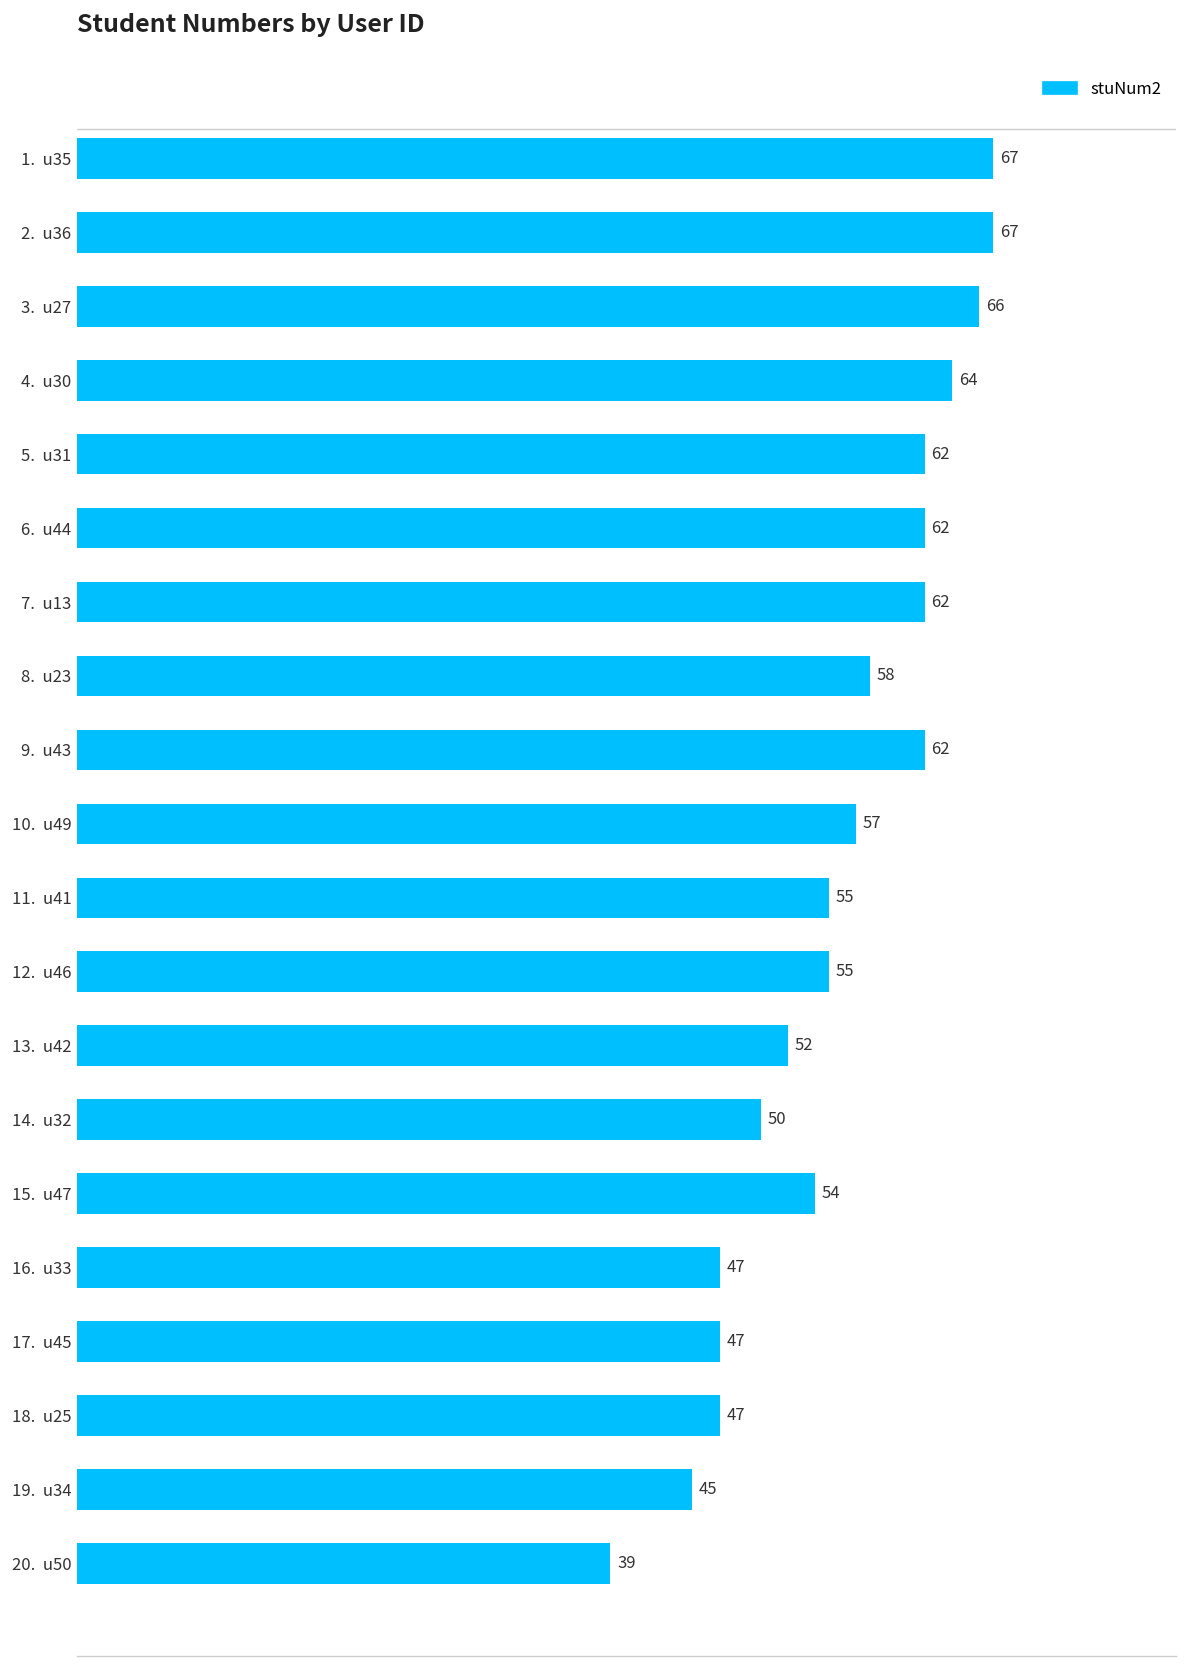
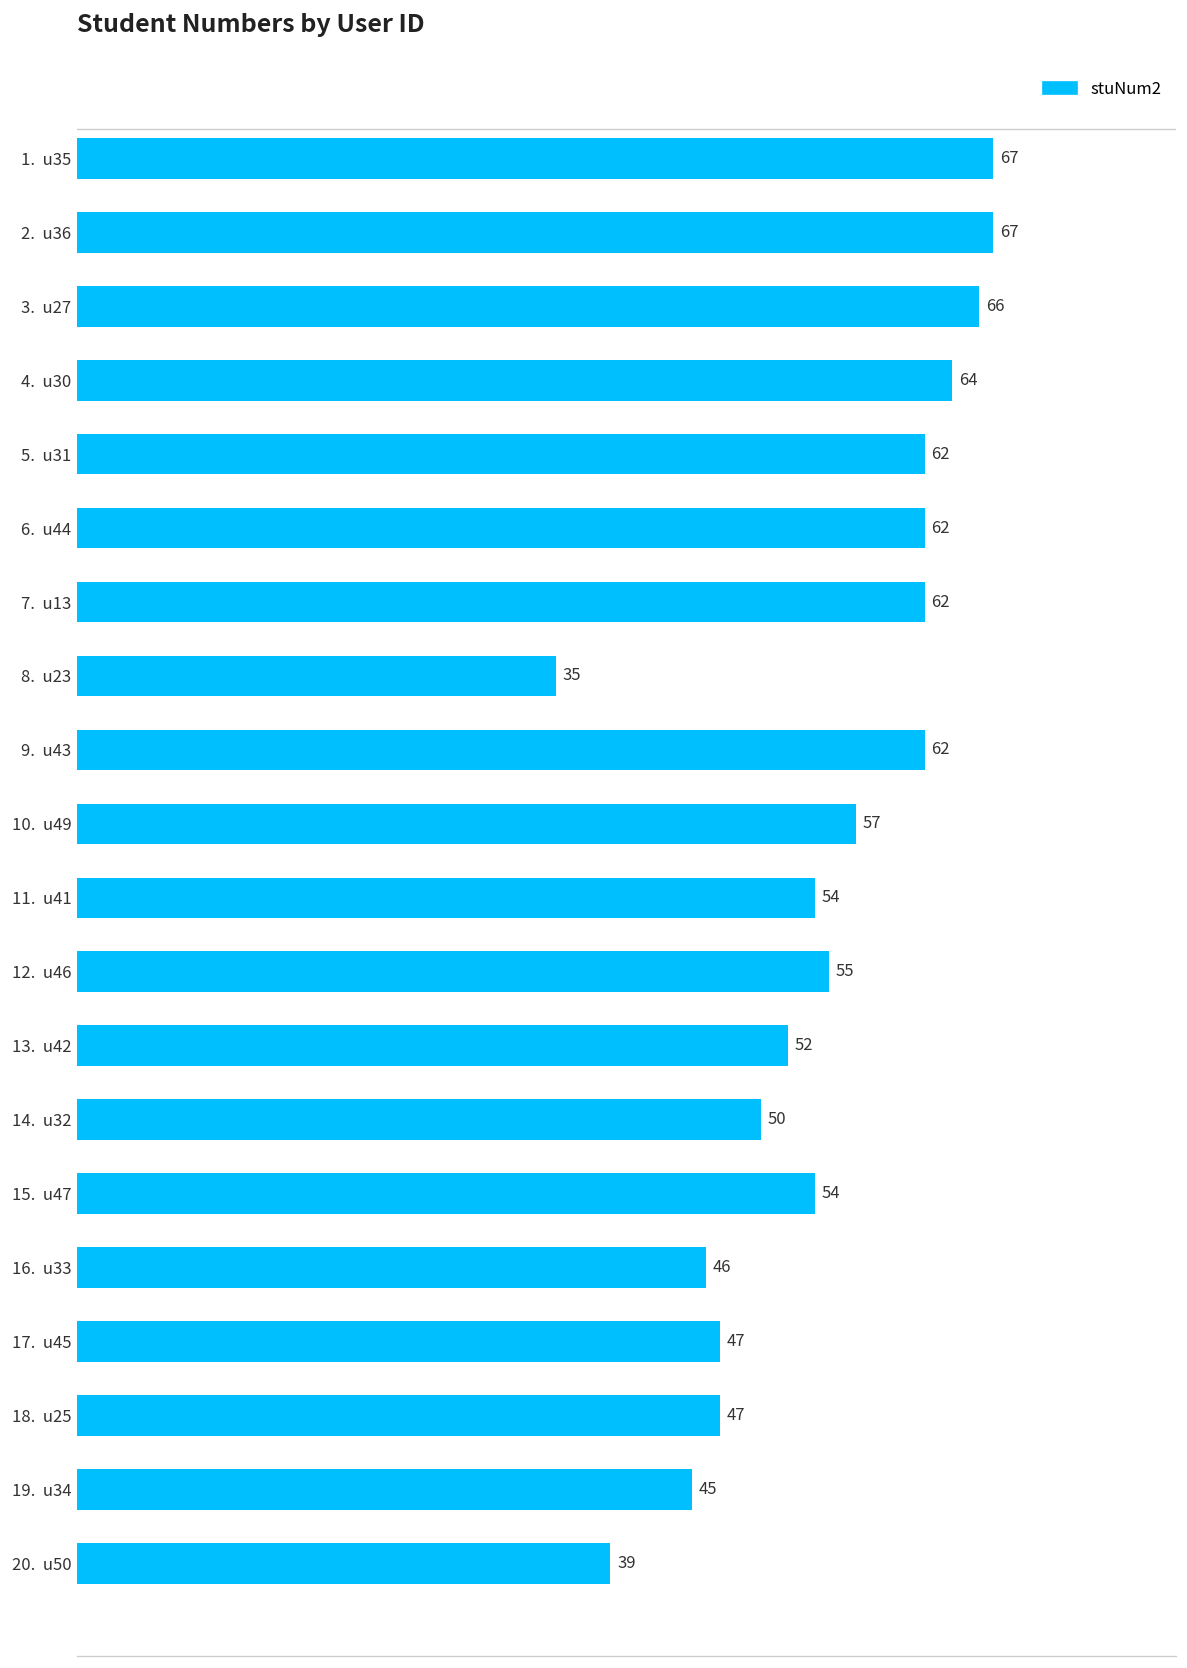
8. u23: 58 -> 35
11. u41: 55 -> 54
16. u33: 47 -> 46
